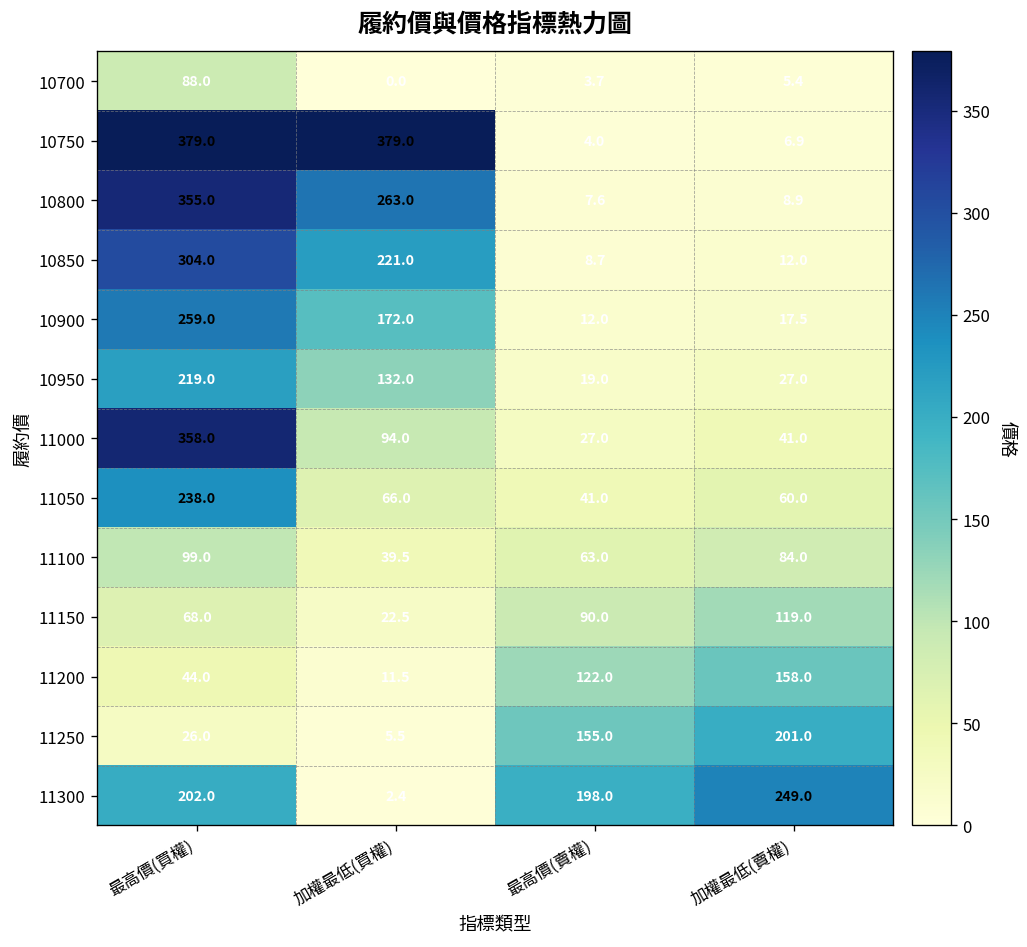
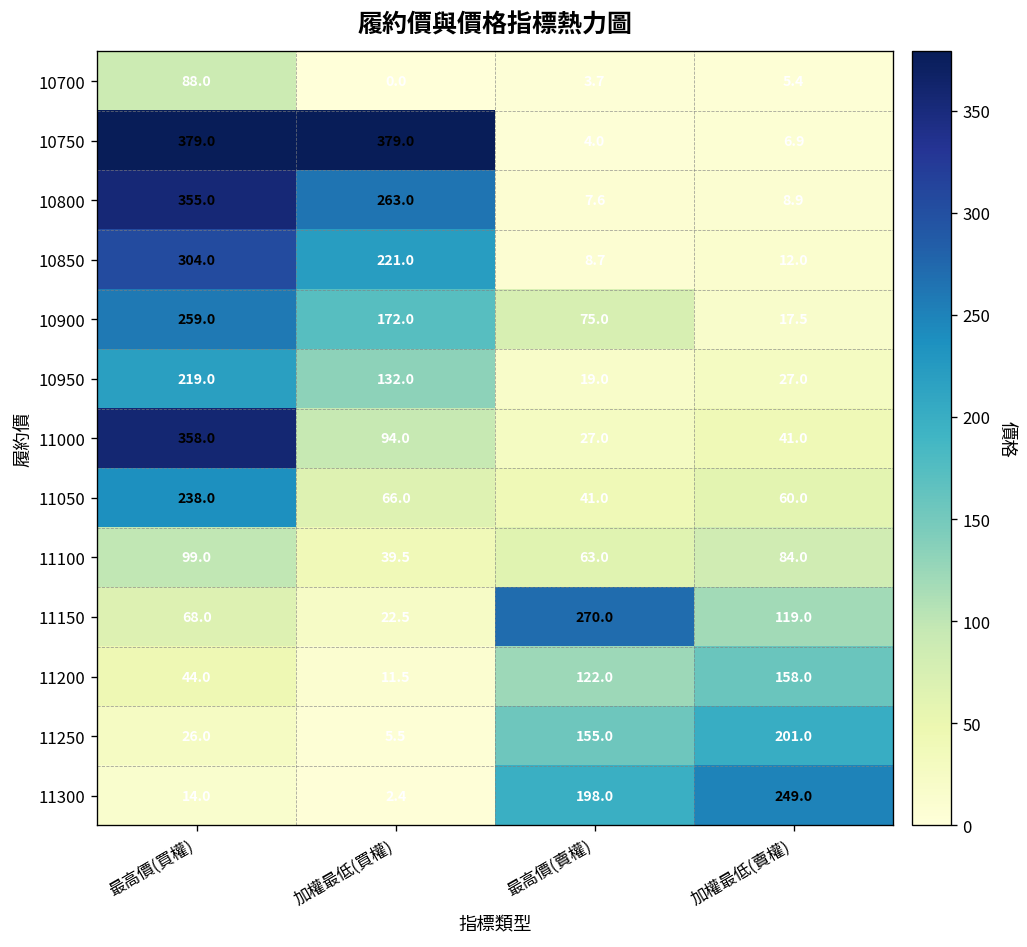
10900, 最高價(賣權): 12.0 -> 75.0
11150, 最高價(賣權): 90.0 -> 270.0
11300, 最高價(買權): 202.0 -> 14.0
